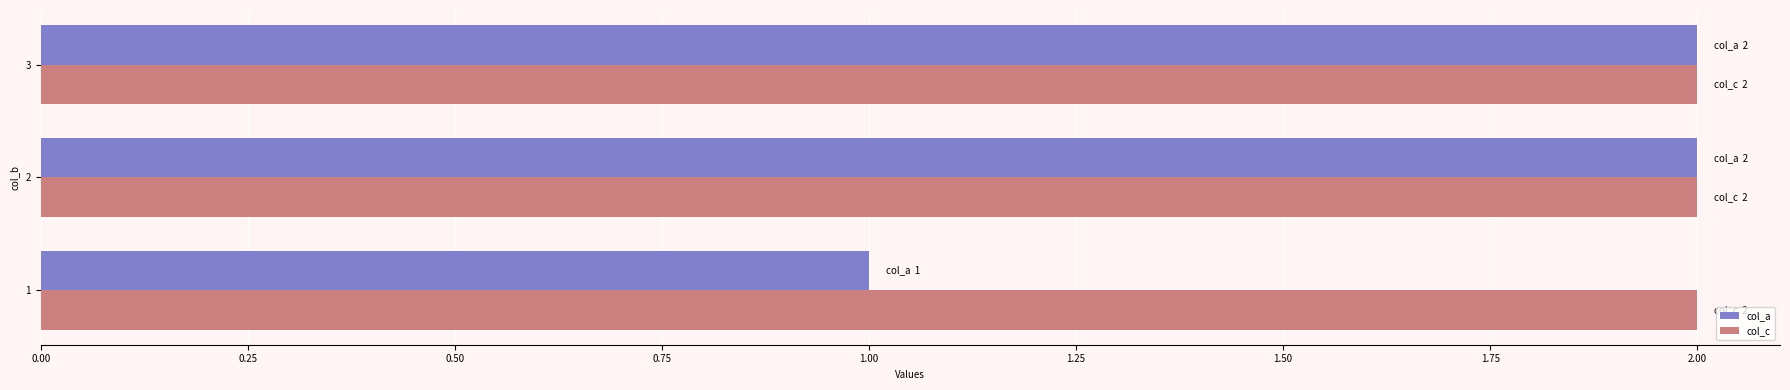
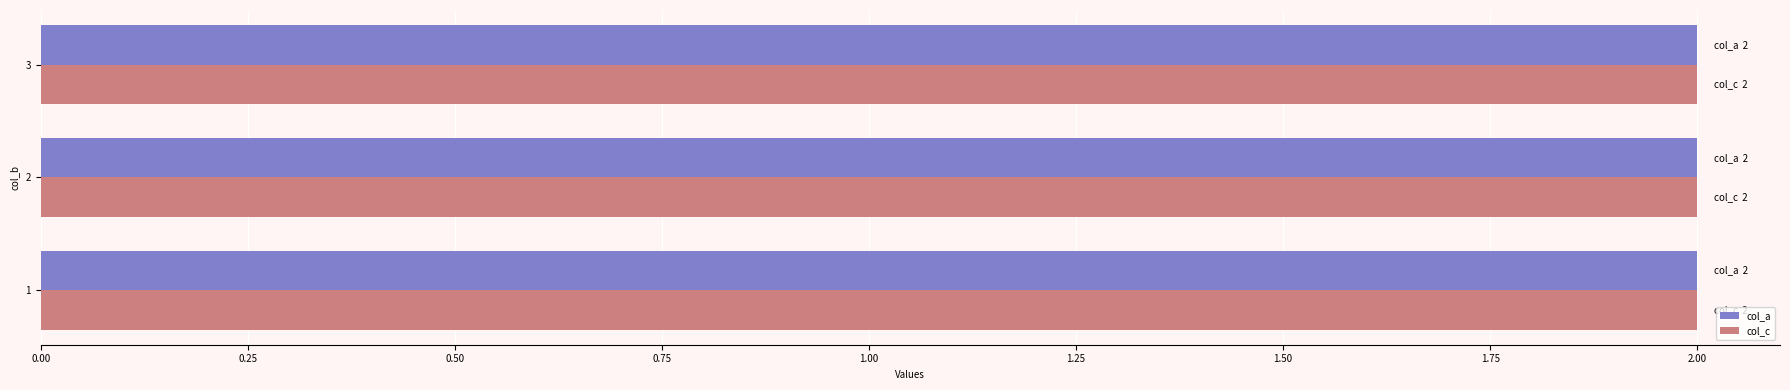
col_a, 1: 1 -> 2
